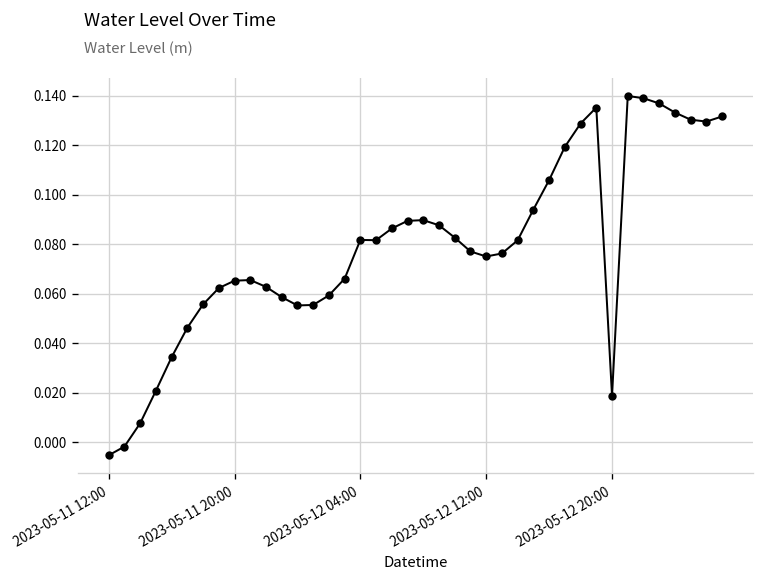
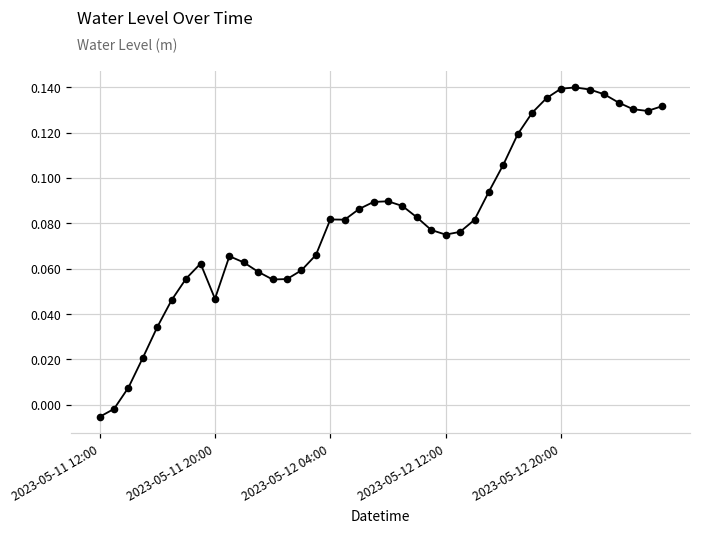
2023-05-11 20:00: 0.065 -> 0.047
2023-05-12 20:00: 0.019 -> 0.139
